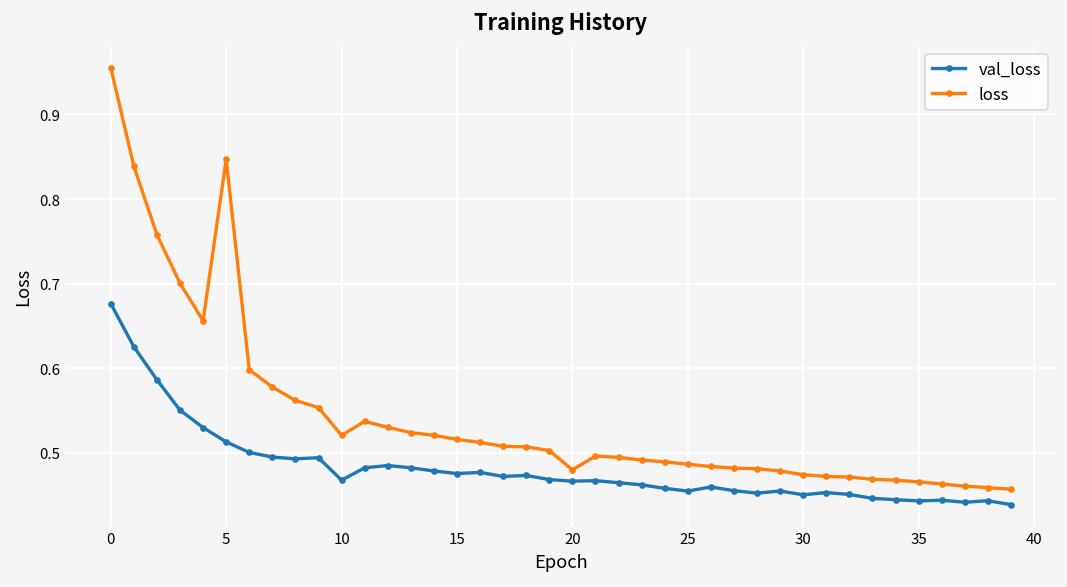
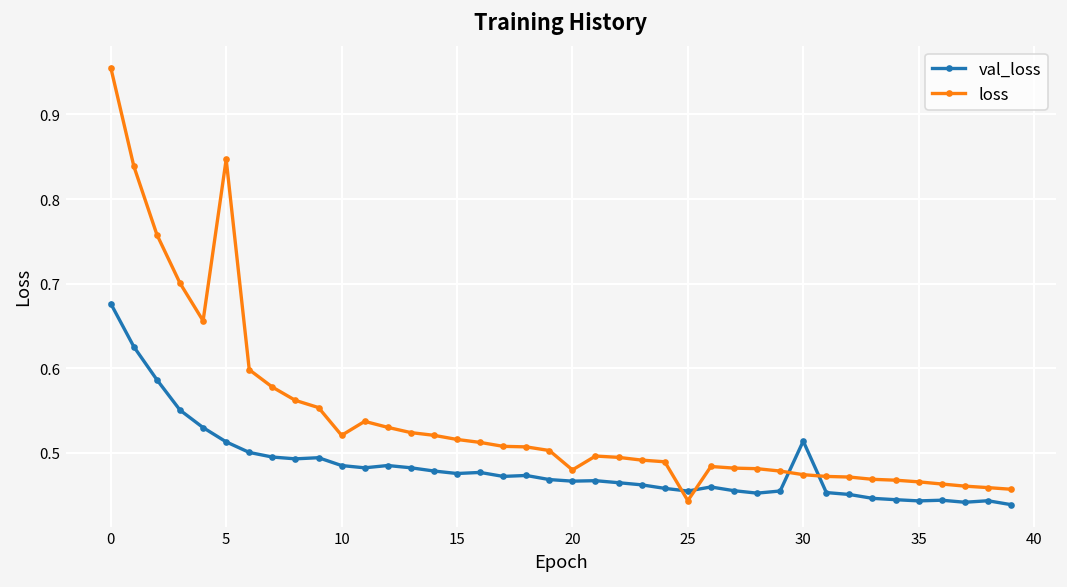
val_loss, 10: 0.47 -> 0.48
loss, 25: 0.49 -> 0.44
val_loss, 30: 0.45 -> 0.51
